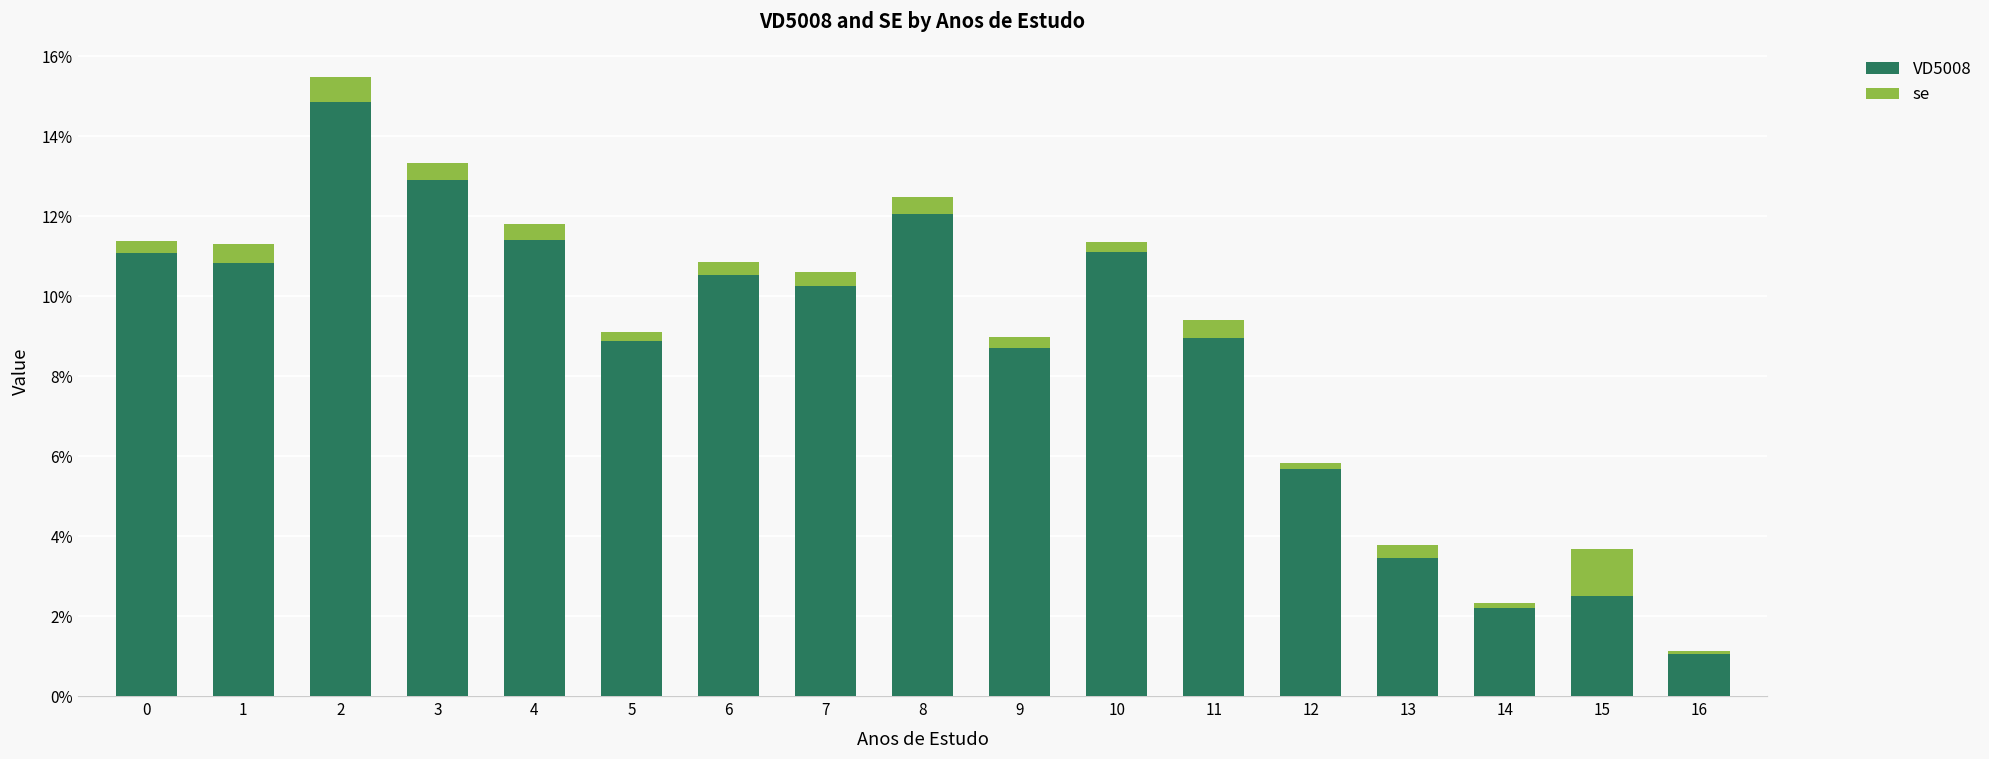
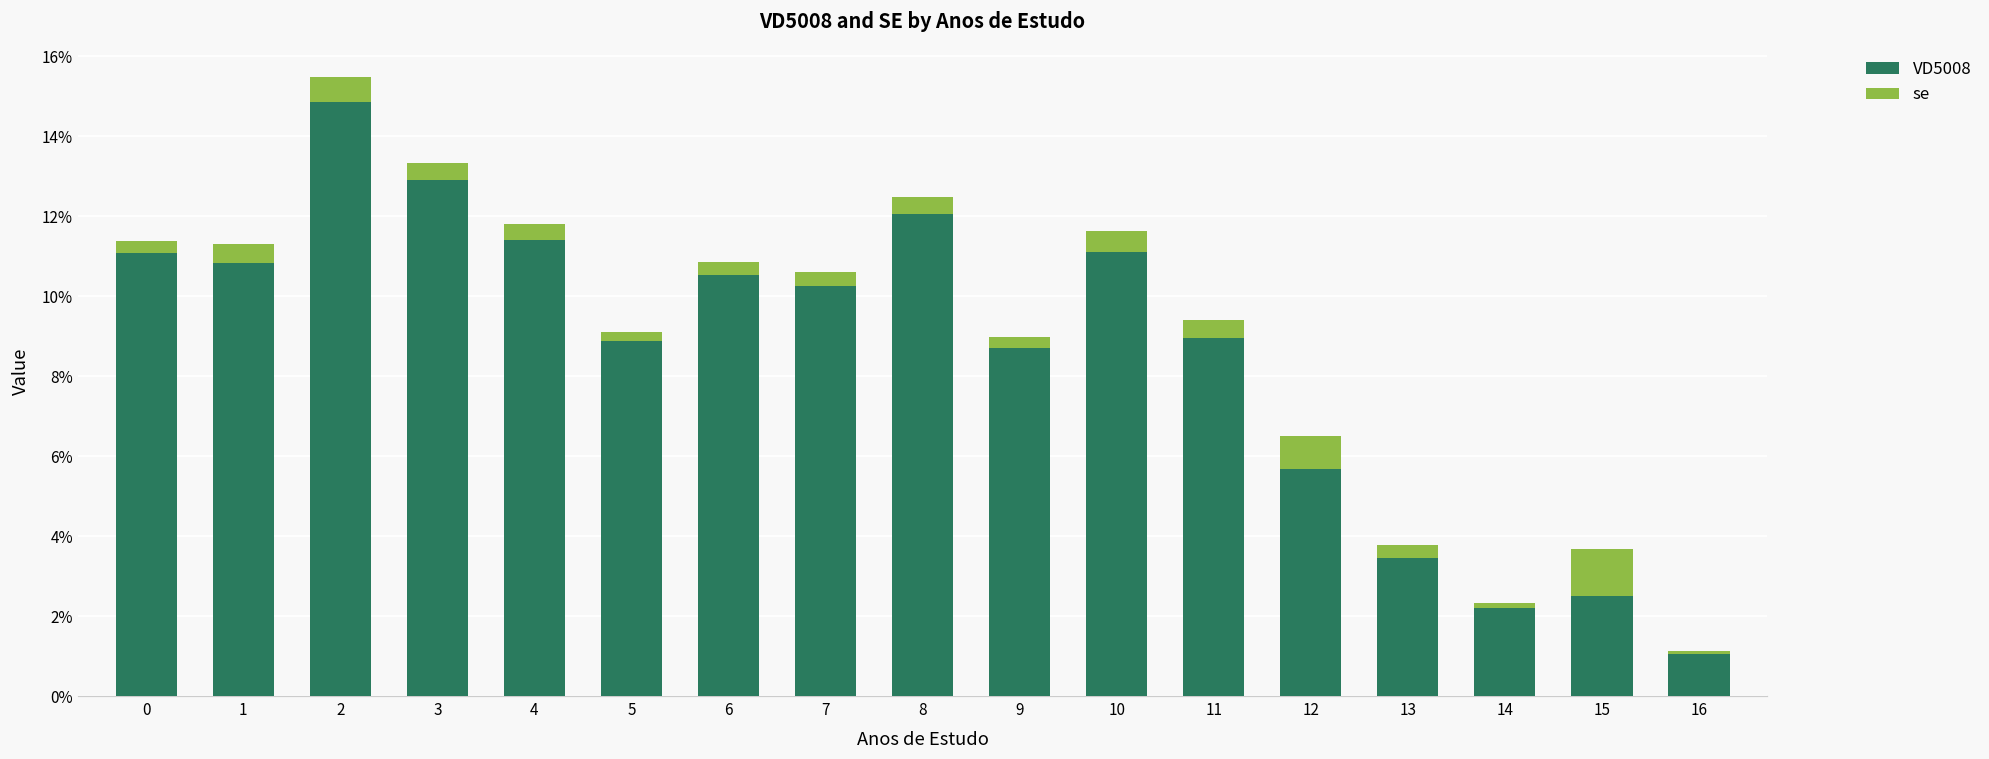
se, 10: 0.3% -> 0.5%
se, 12: 0.2% -> 0.8%
